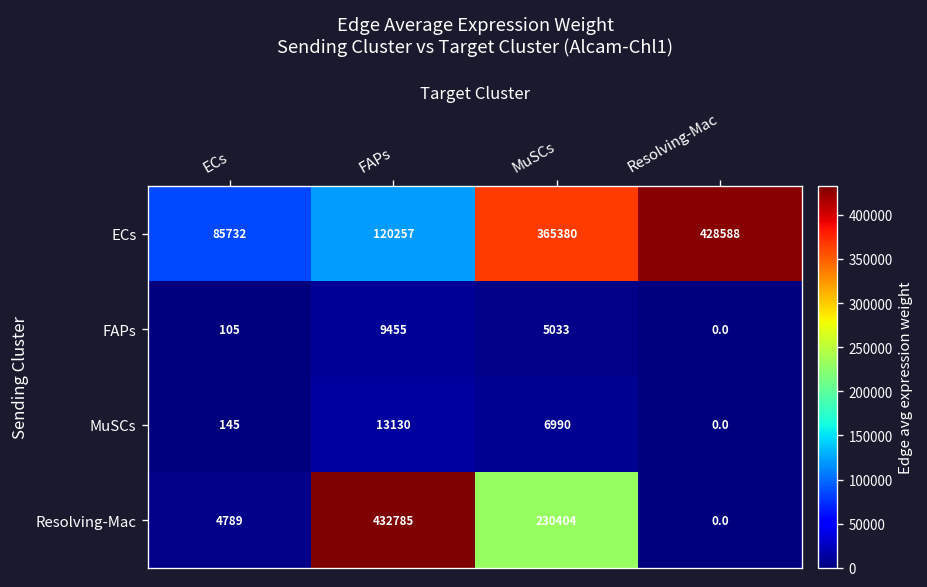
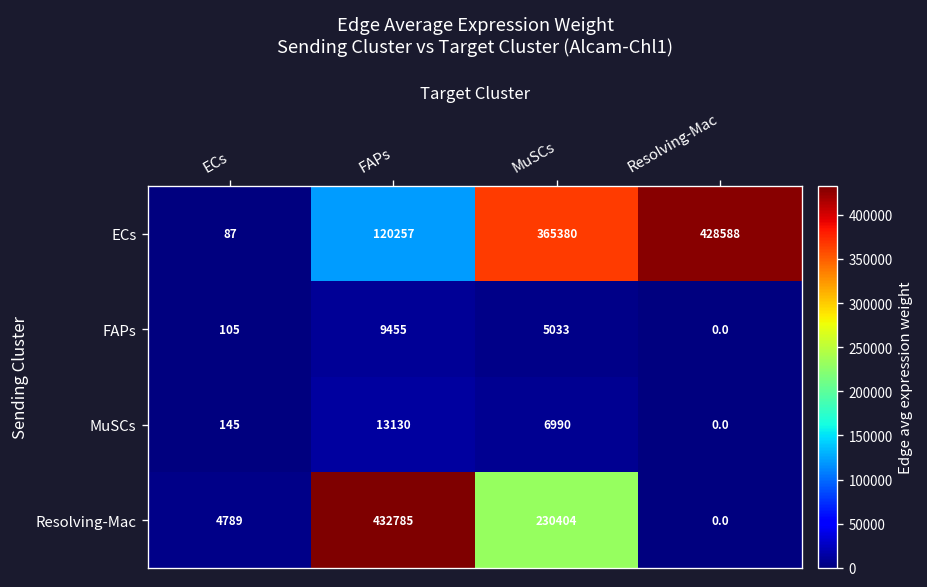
ECs, ECs: 85732 -> 87
